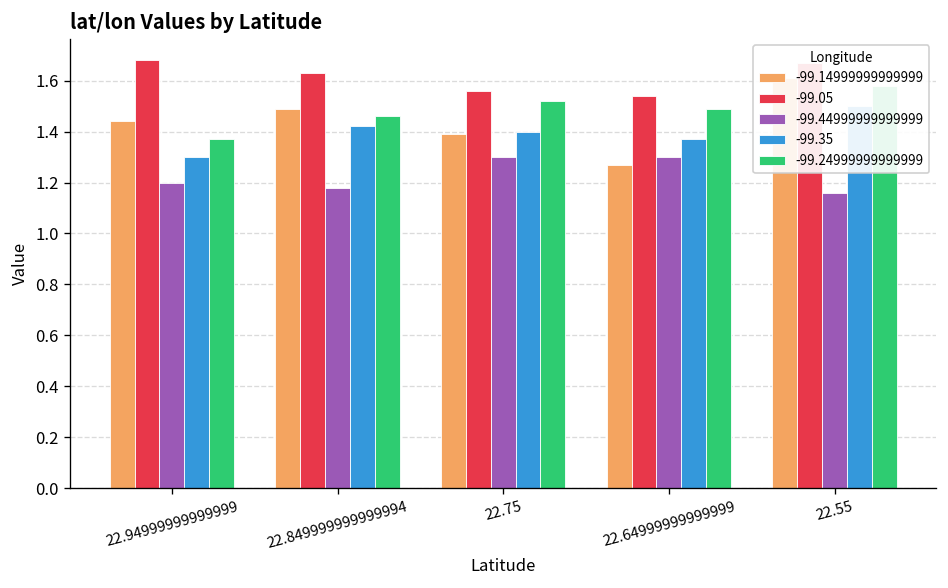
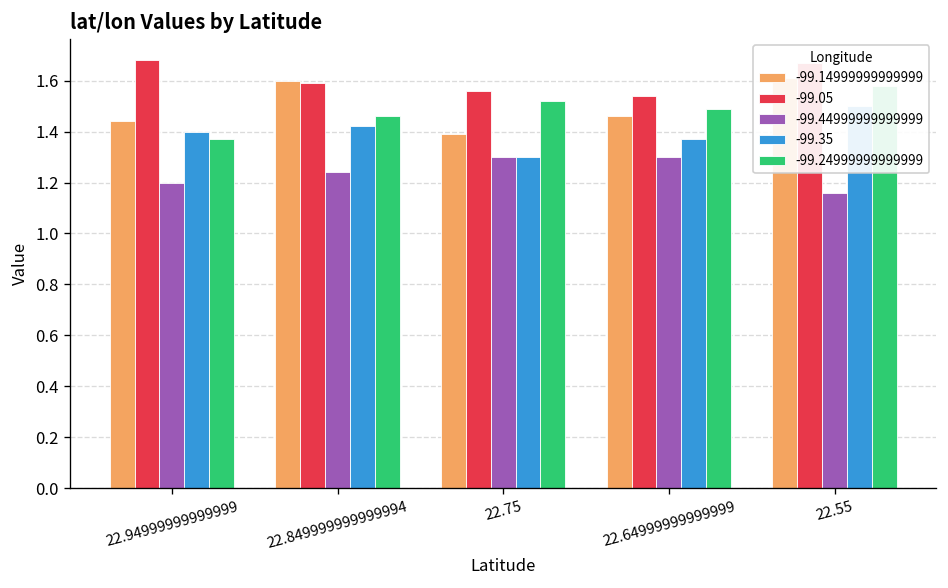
-99.35, 22.94999999999999: 1.3 -> 1.4
-99.14999999999999, 22.849999999999994: 1.49 -> 1.60
-99.05, 22.849999999999994: 1.63 -> 1.59
-99.44999999999999, 22.849999999999994: 1.18 -> 1.24
-99.35, 22.75: 1.4 -> 1.3
-99.14999999999999, 22.64999999999999: 1.27 -> 1.46
